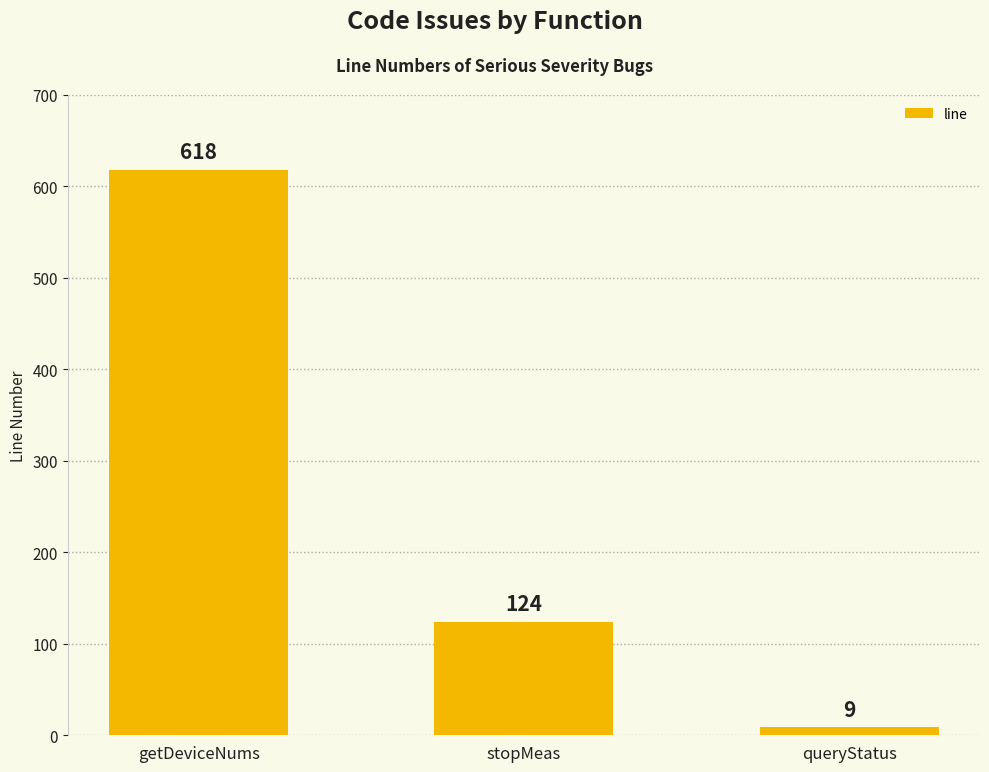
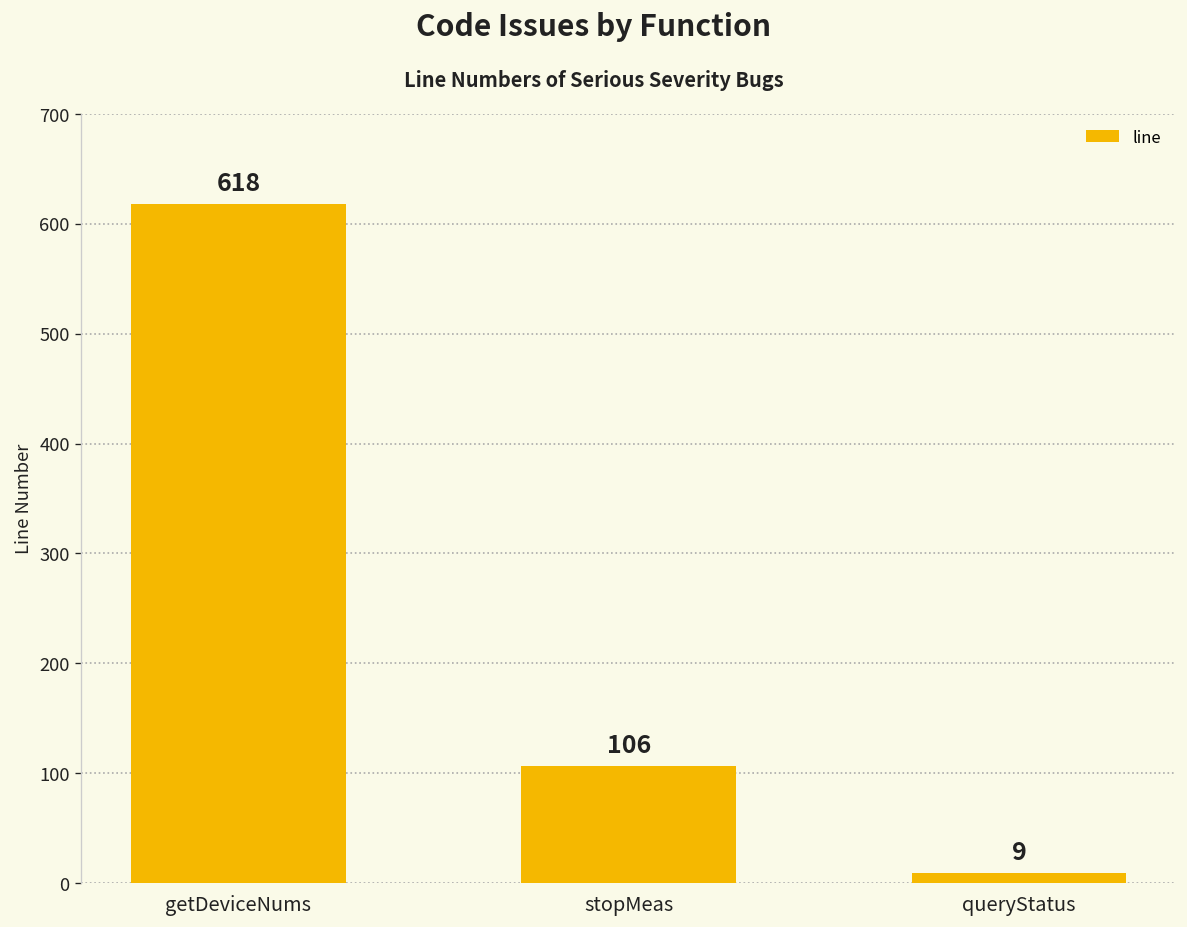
stopMeas: 124 -> 106
